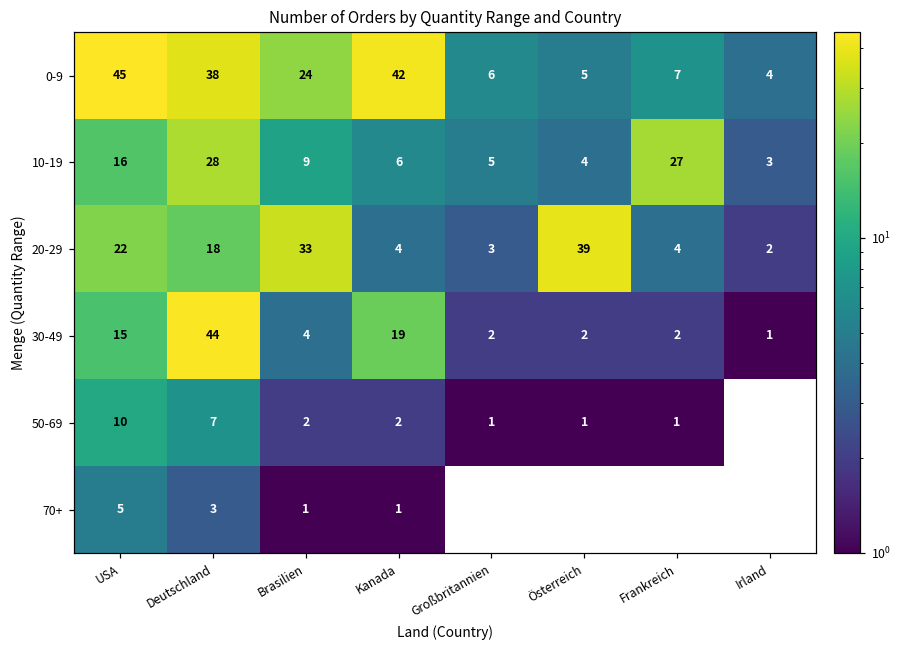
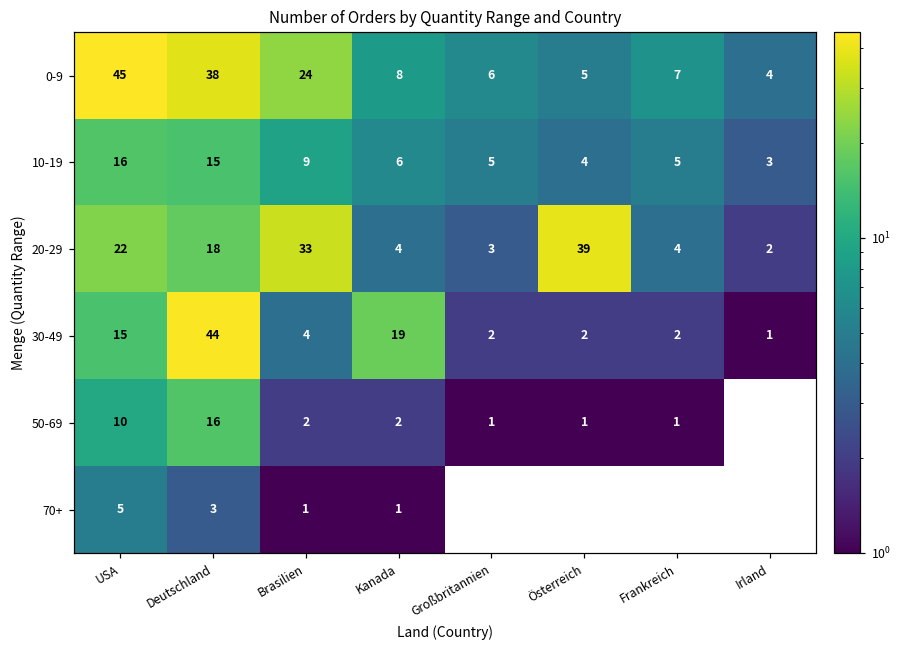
0-9, Kanada: 42 -> 8
10-19, Deutschland: 28 -> 15
10-19, Frankreich: 27 -> 5
50-69, Deutschland: 7 -> 16
